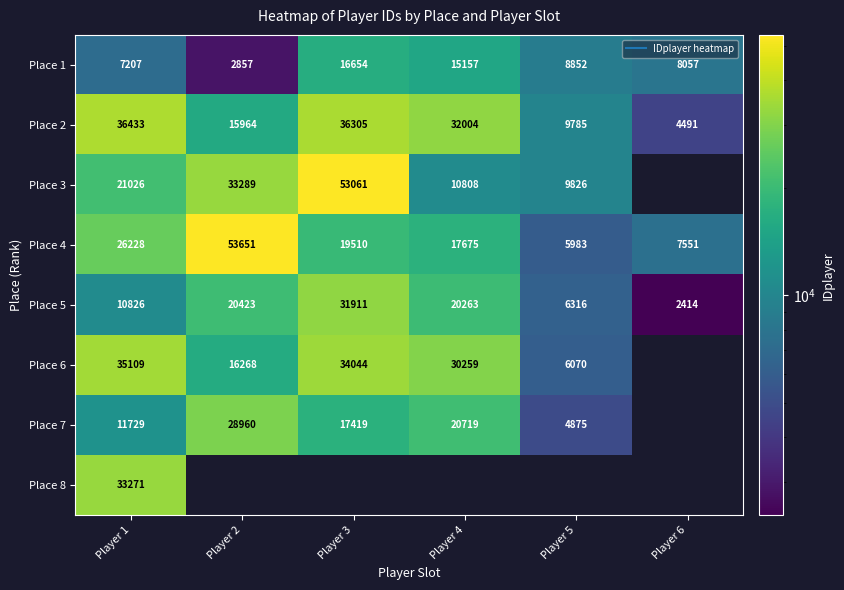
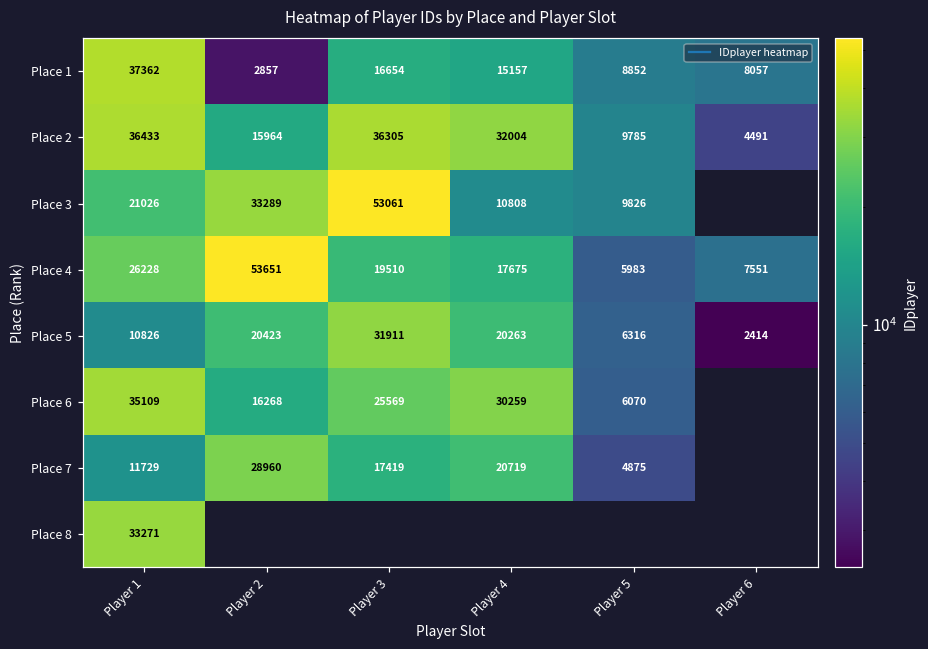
Place 1, Player 1: 7207 -> 37362
Place 6, Player 3: 34044 -> 25569
